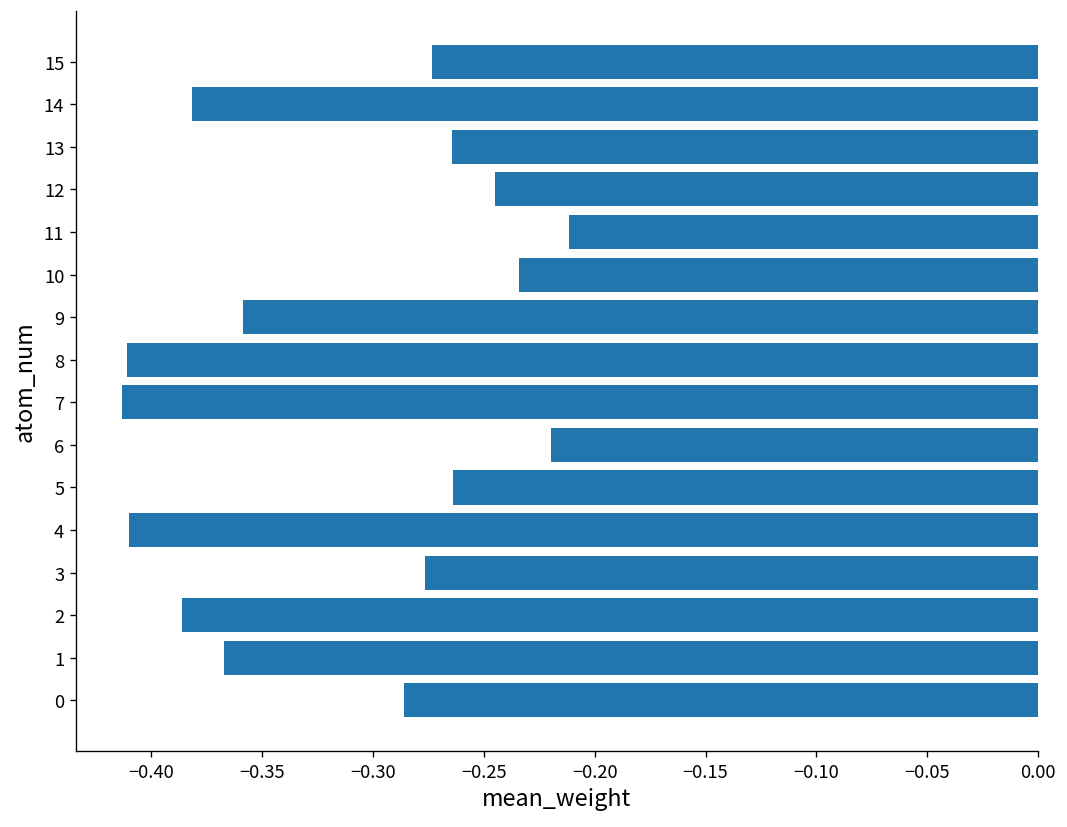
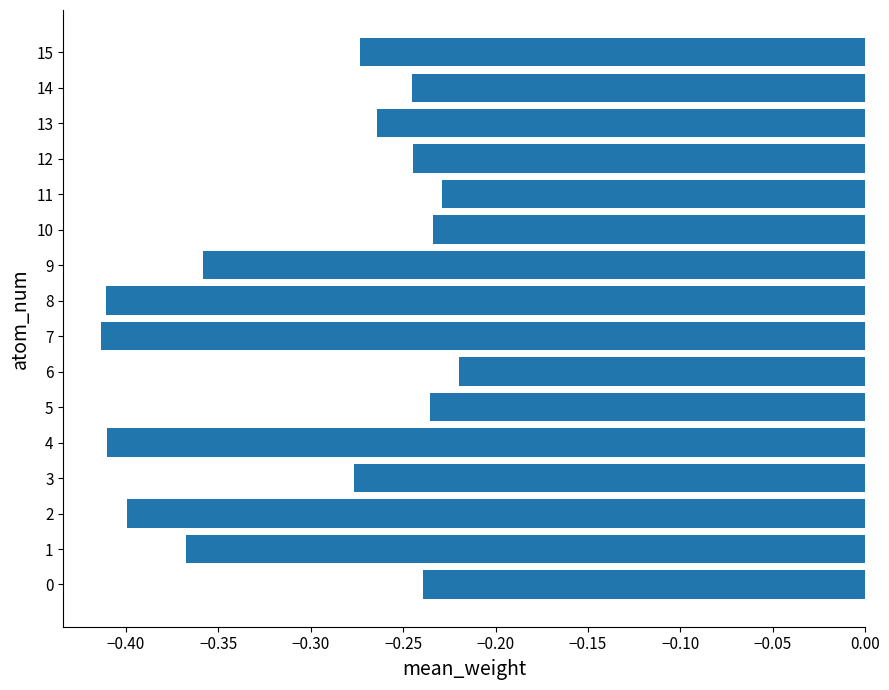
14: -0.381 -> -0.245
11: -0.212 -> -0.229
5: -0.264 -> -0.236
2: -0.386 -> -0.399
0: -0.286 -> -0.239
